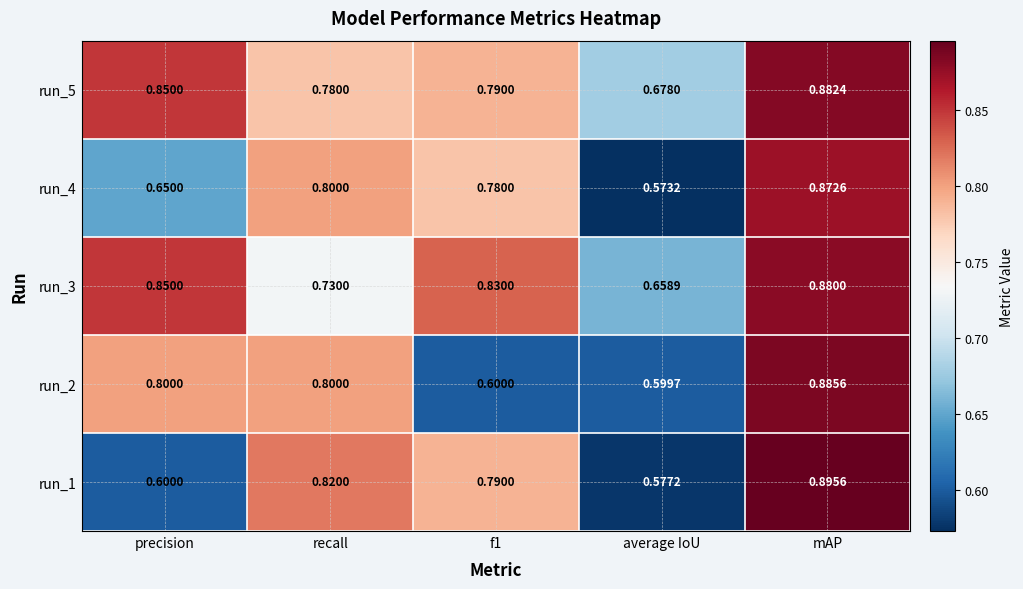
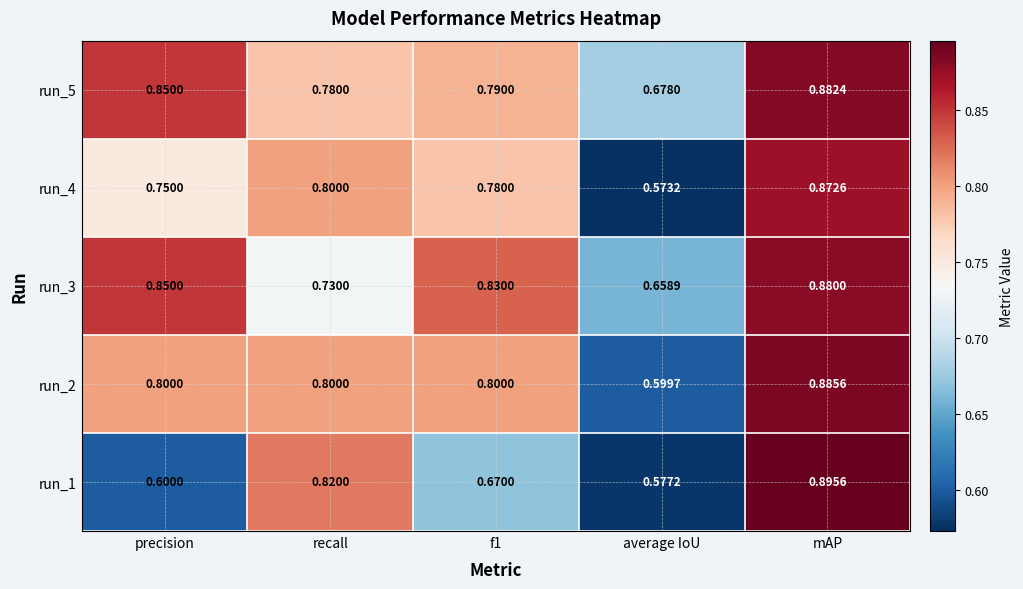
run_4, precision: 0.6500 -> 0.7500
run_2, f1: 0.6000 -> 0.8000
run_1, f1: 0.7900 -> 0.6700
